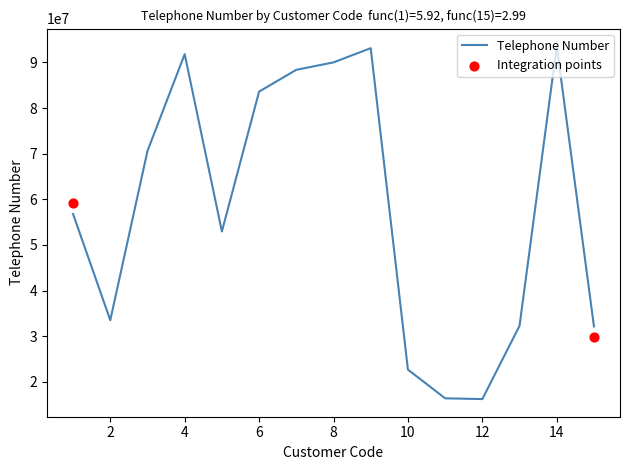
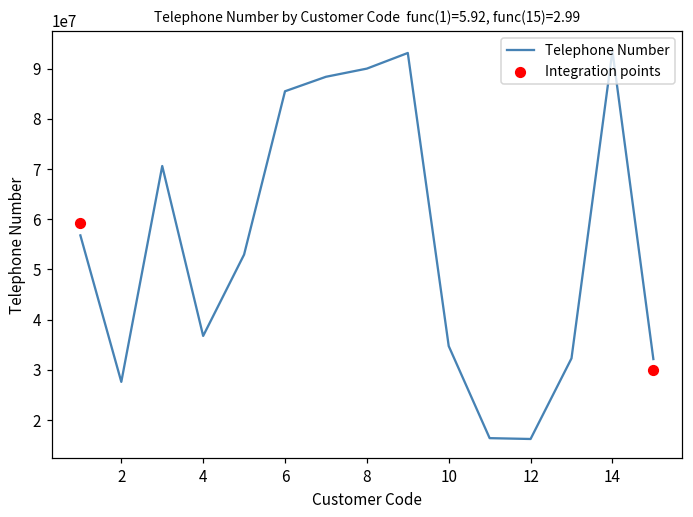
Telephone Number, 2: 34000000 -> 28000000
Telephone Number, 4: 92000000 -> 37000000
Telephone Number, 6: 84000000 -> 85000000
Telephone Number, 10: 23000000 -> 35000000
